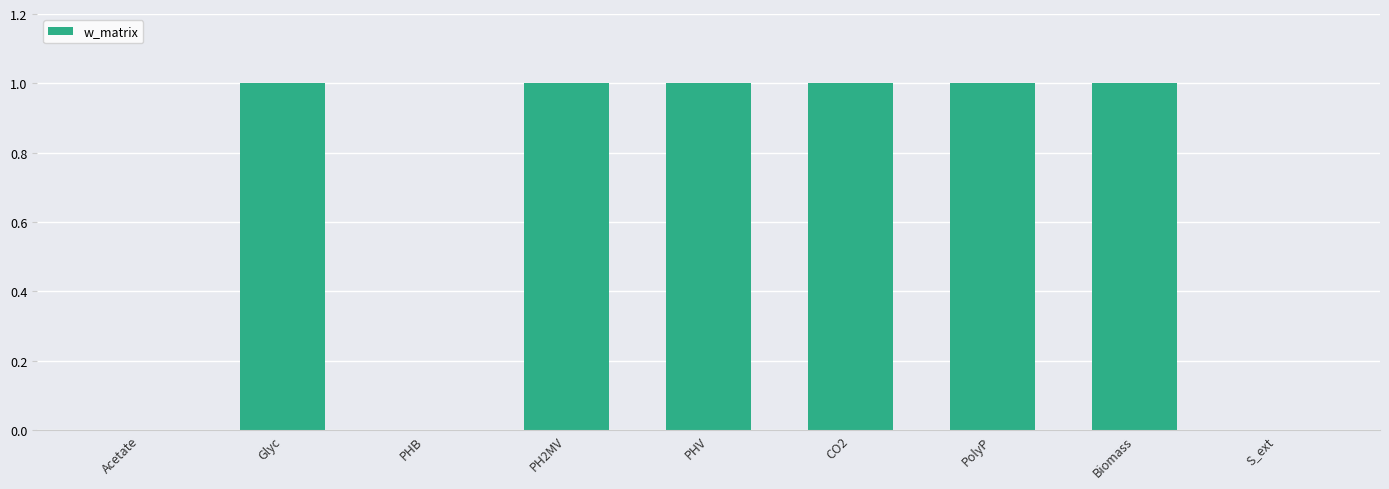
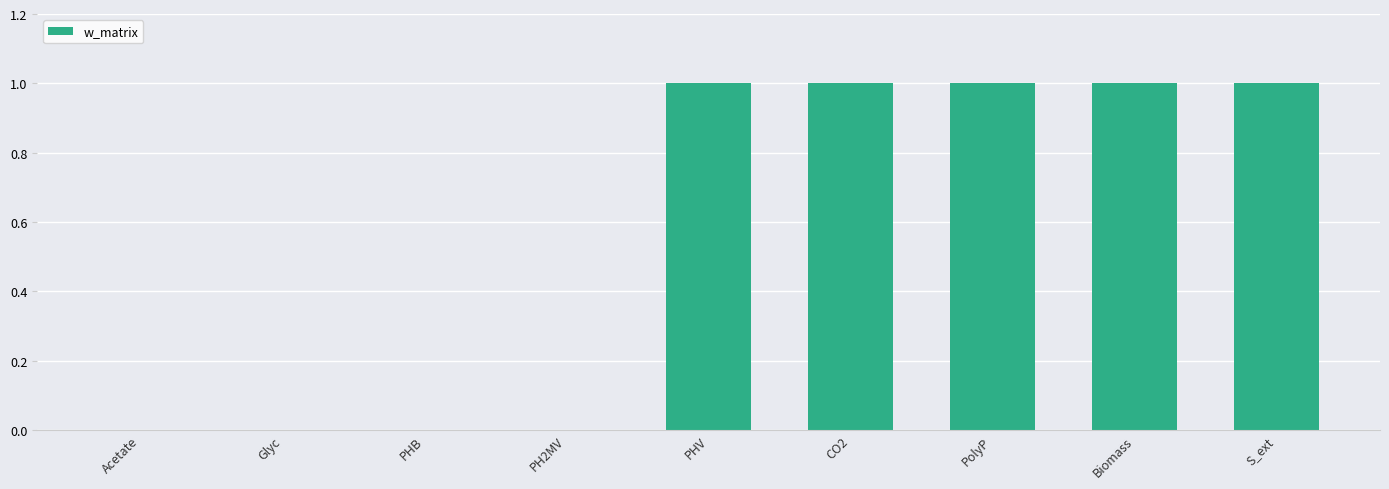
Glyc: 1 -> 0
PH2MV: 1 -> 0
S_ext: 0 -> 1
